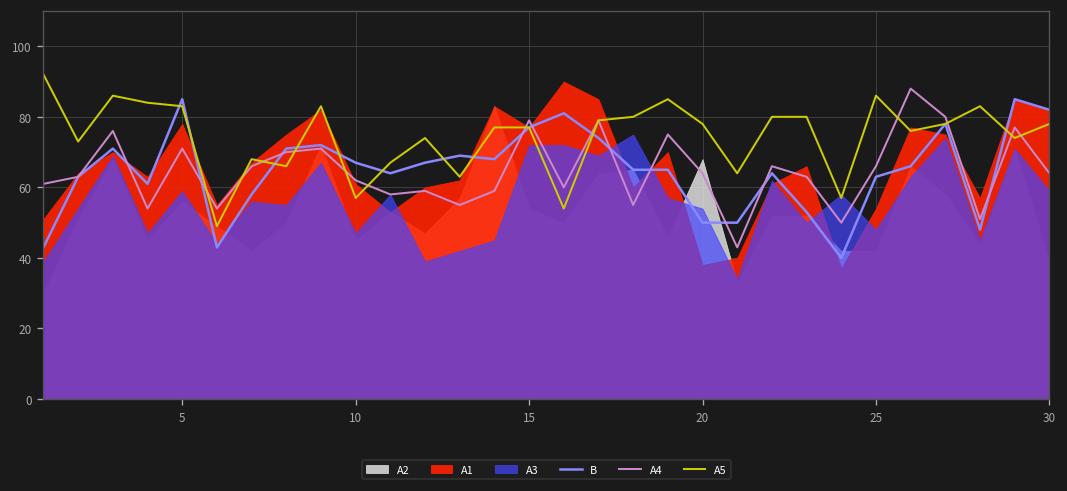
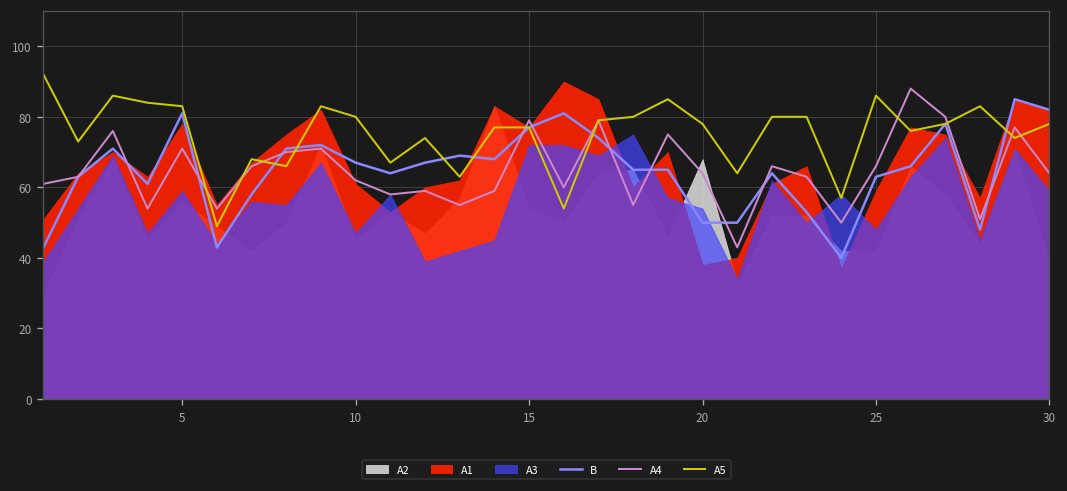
B, 5: 85 -> 81
A5, 10: 57 -> 80
A1, 25: 54 -> 59
